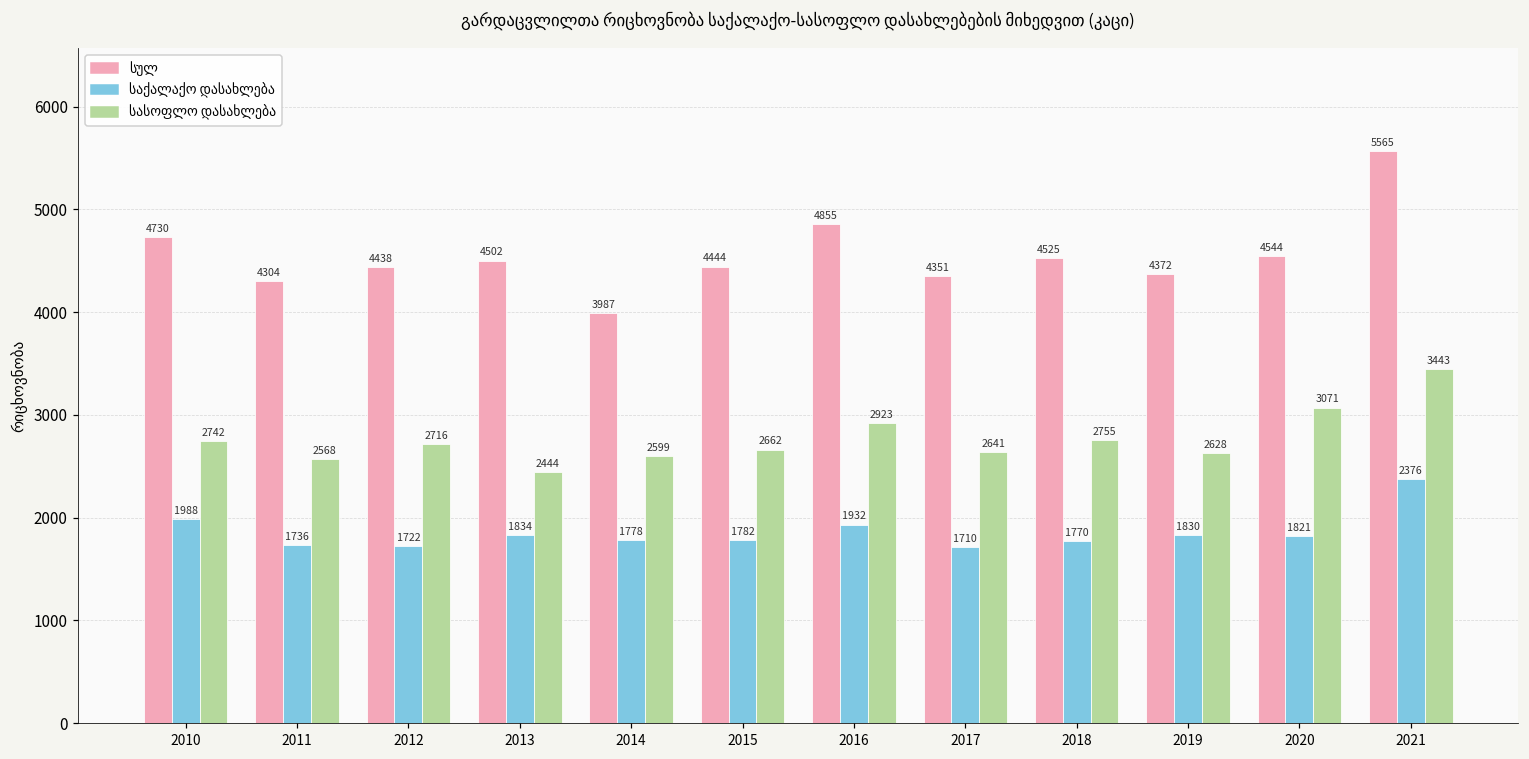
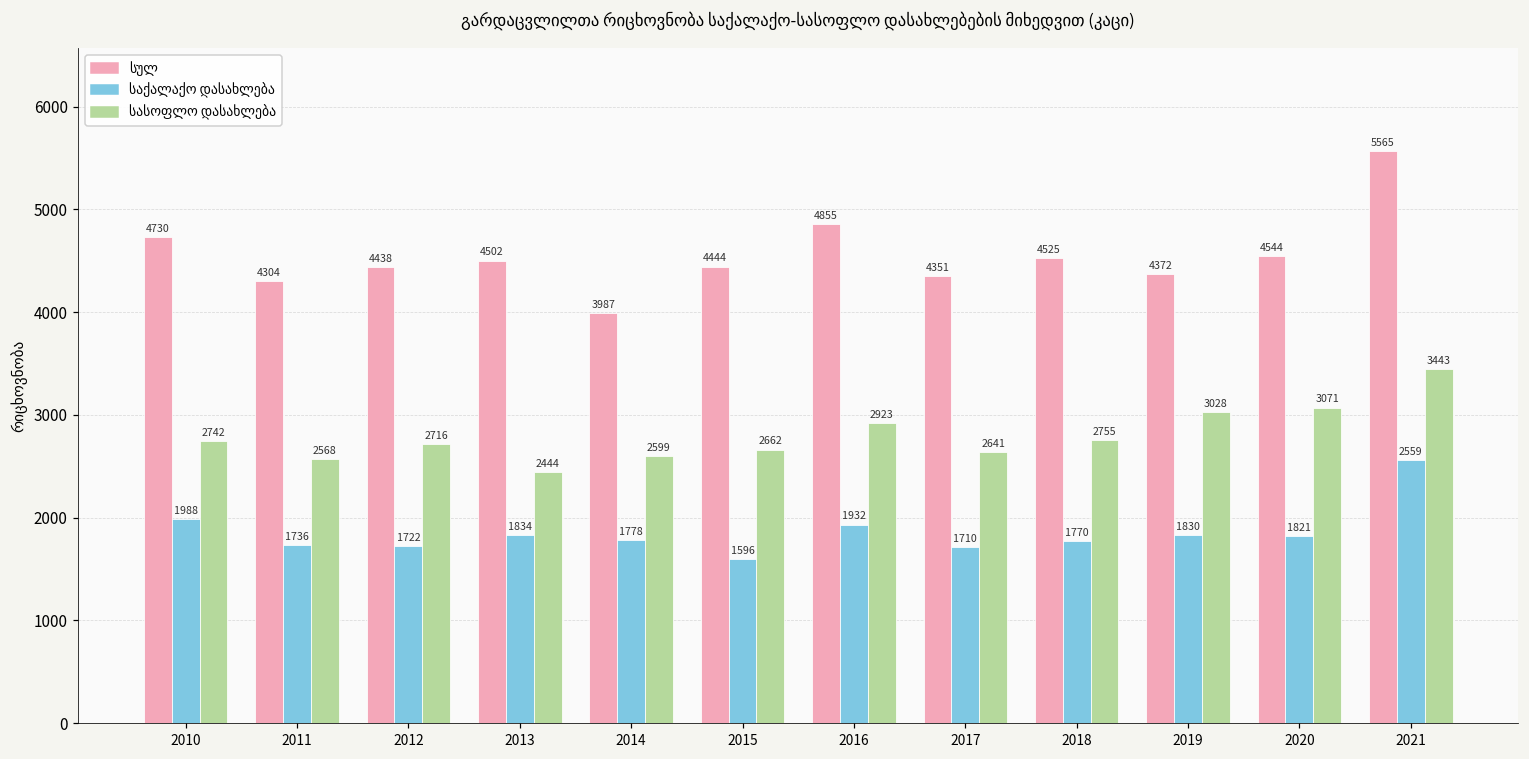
საქალაქო დასახლება, 2015: 1782 -> 1596
სასოფლო დასახლება, 2019: 2628 -> 3028
საქალაქო დასახლება, 2021: 2376 -> 2559
